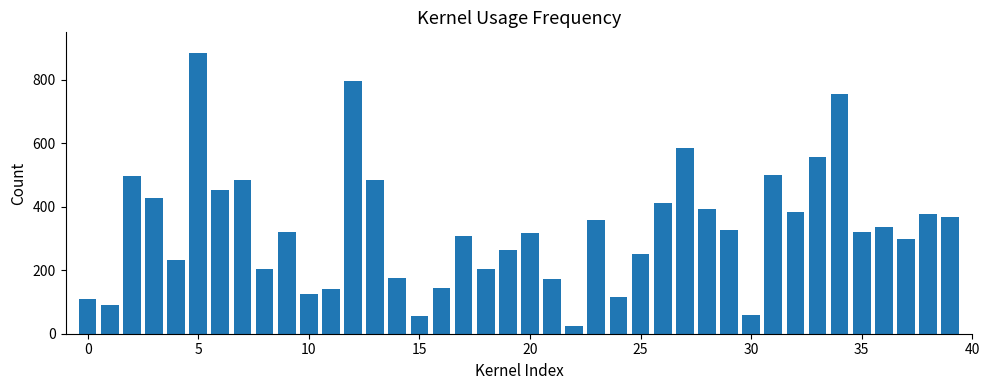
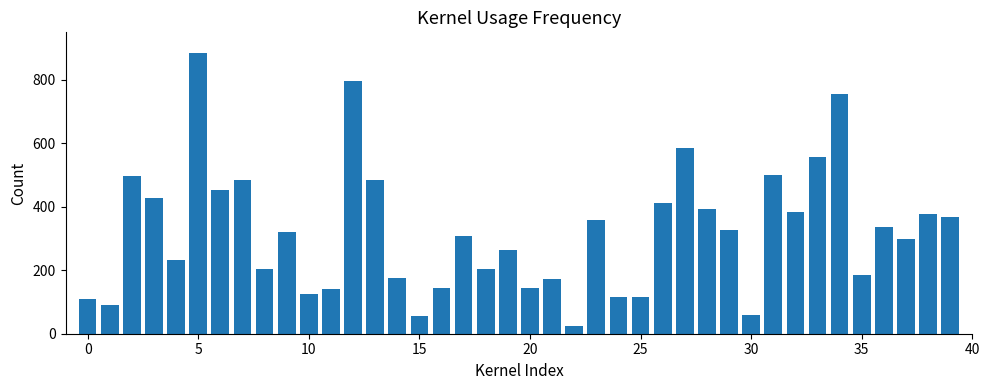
20: 320 -> 140
25: 250 -> 120
35: 320 -> 190
